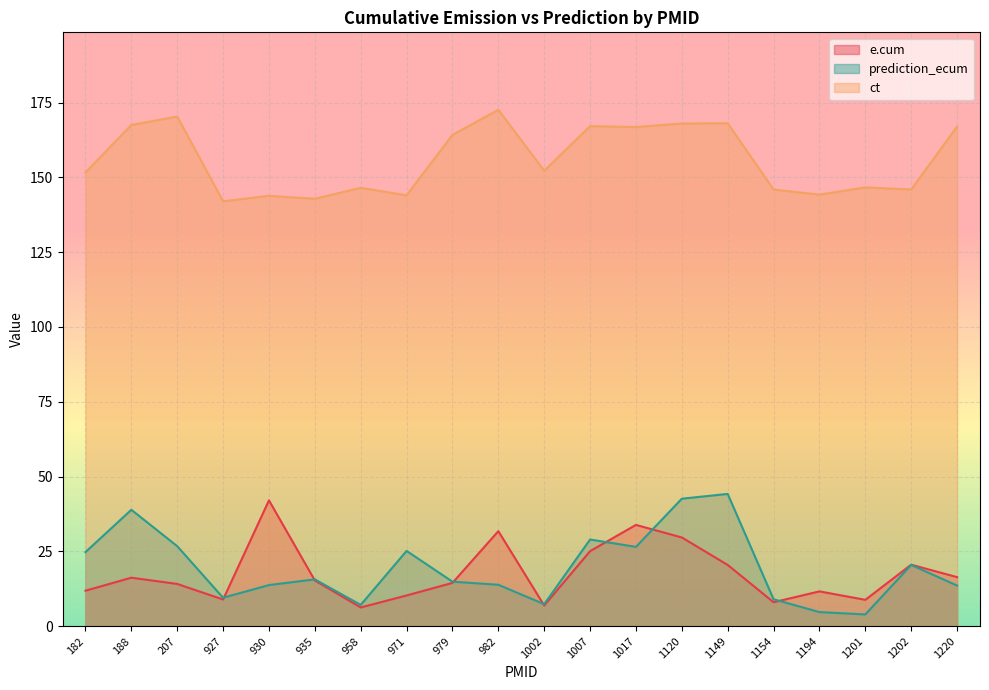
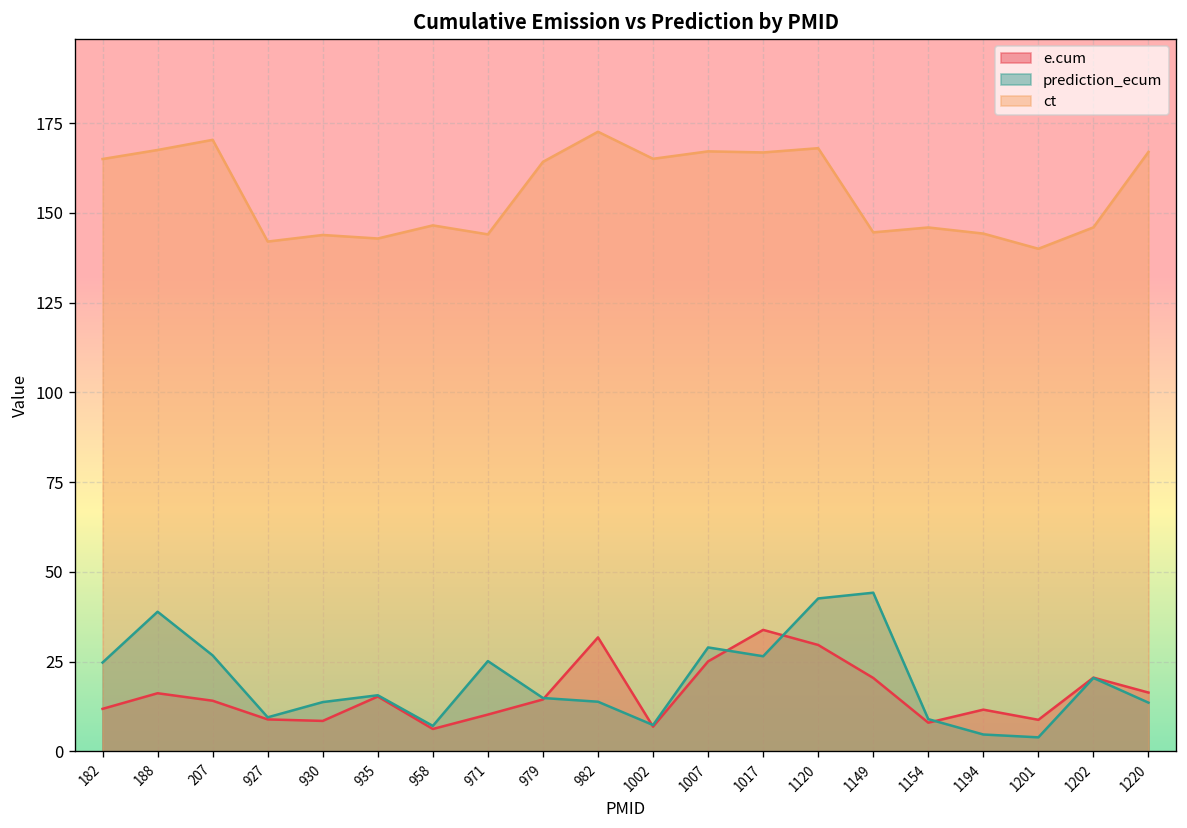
ct, 182: 152 -> 165
e.cum, 930: 42 -> 8
ct, 1002: 152 -> 165
ct, 1149: 168 -> 145
ct, 1201: 147 -> 140
